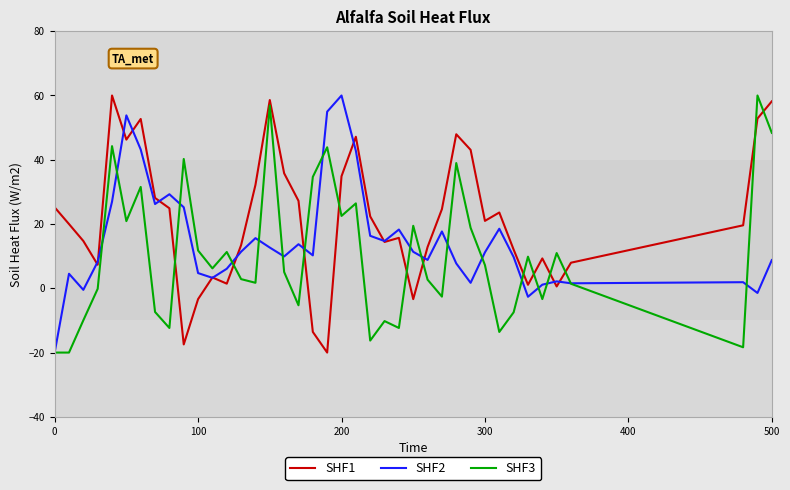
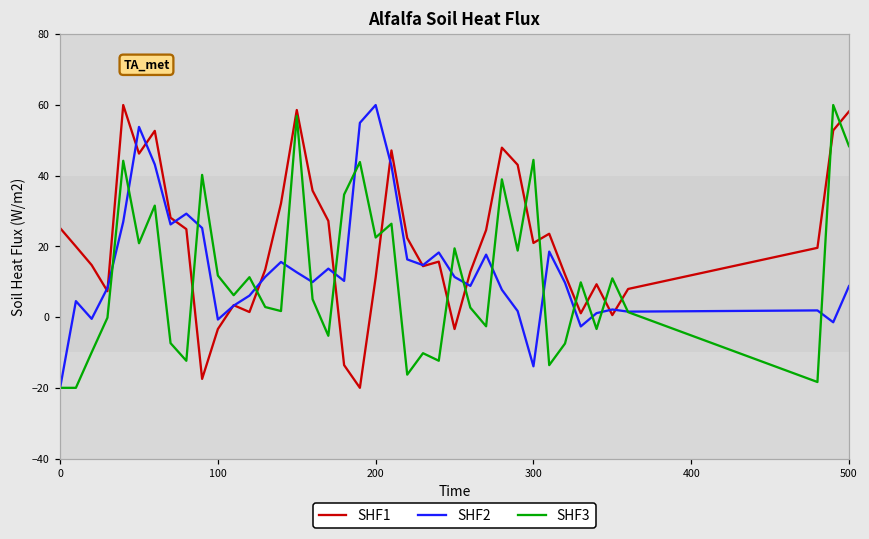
SHF2, 100: 5 -> -1
SHF1, 200: 35 -> 11
SHF2, 300: 11 -> -14
SHF3, 300: 7 -> 44
